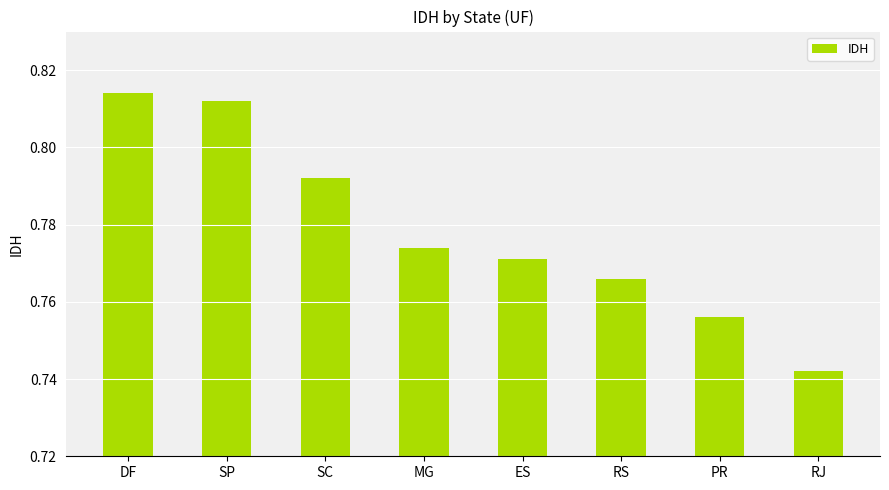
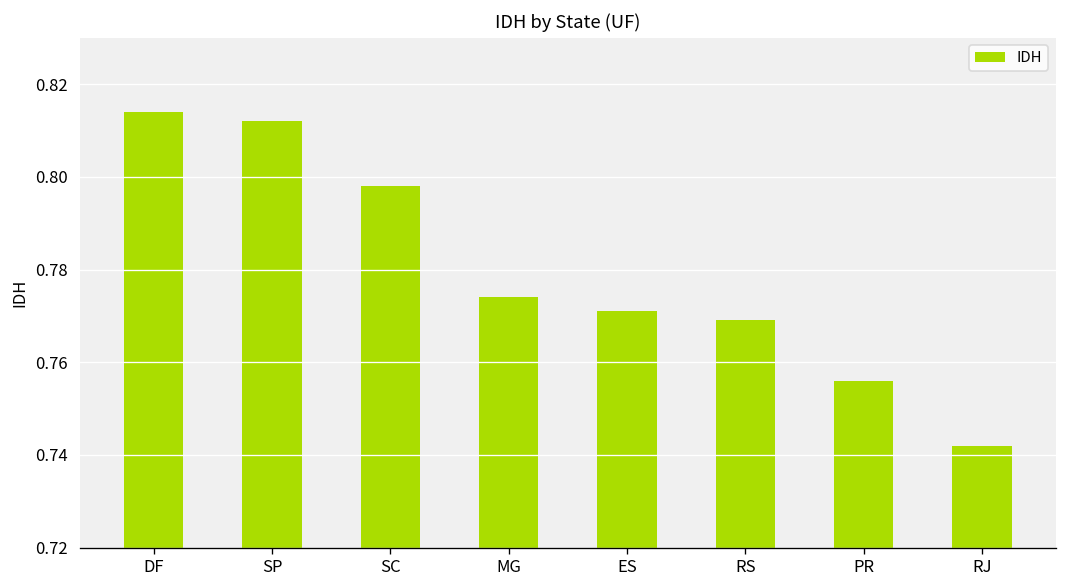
SC: 0.792 -> 0.798
RS: 0.766 -> 0.769
